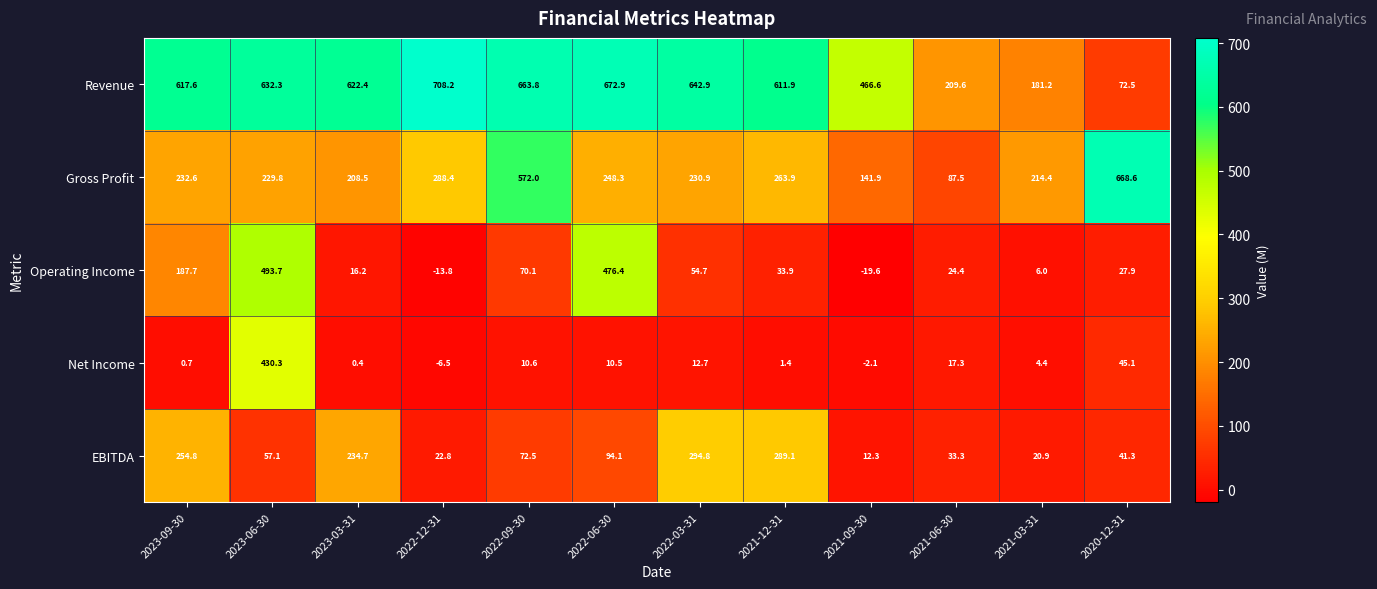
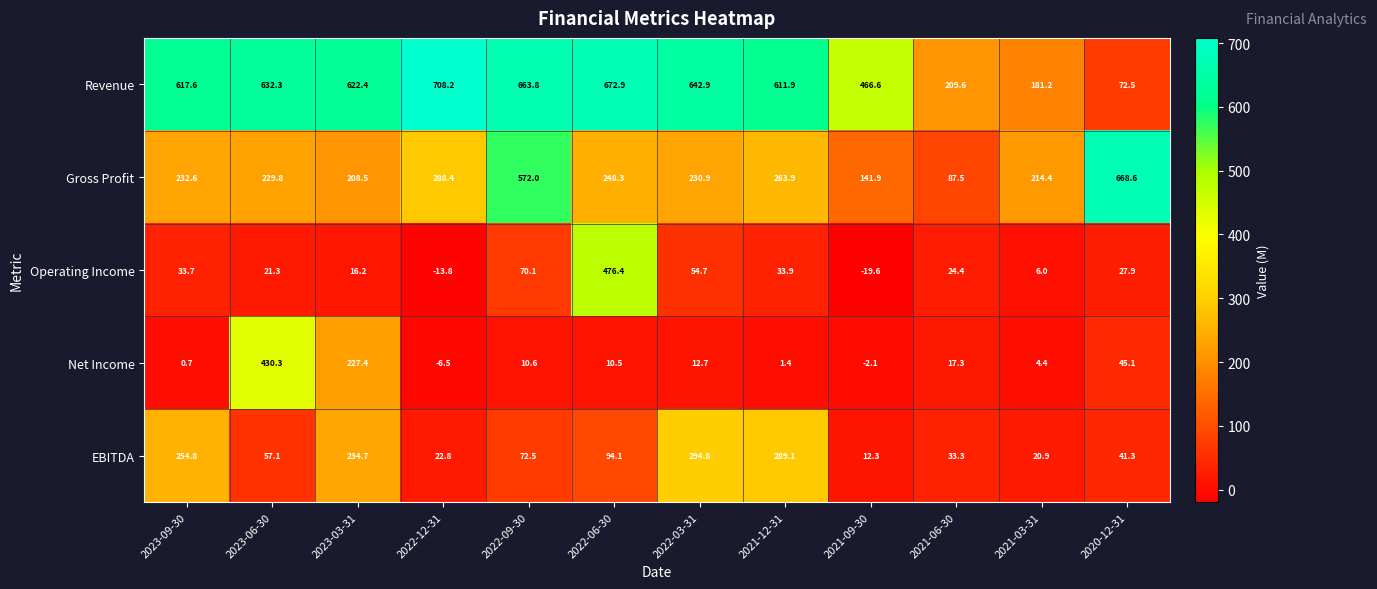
Operating Income, 2023-09-30: 187.7 -> 33.7
Operating Income, 2023-06-30: 493.7 -> 21.3
Net Income, 2023-03-31: 0.4 -> 227.4
